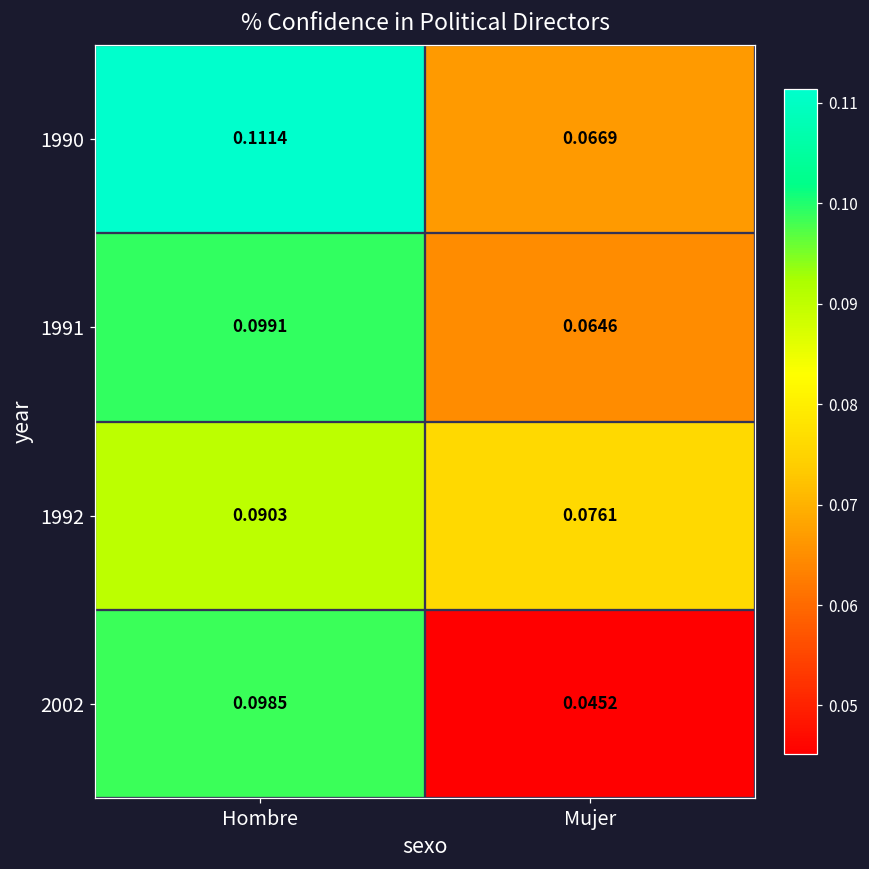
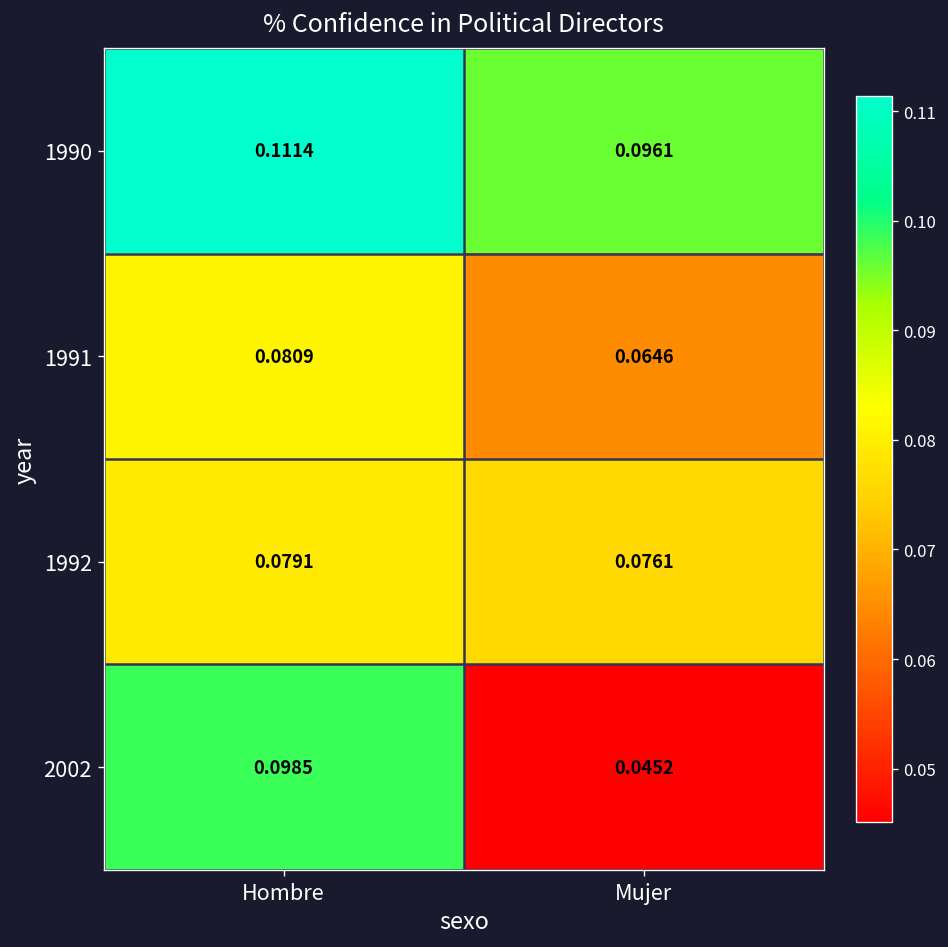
1990, Mujer: 0.0669 -> 0.0961
1991, Hombre: 0.0991 -> 0.0809
1992, Hombre: 0.0903 -> 0.0791
